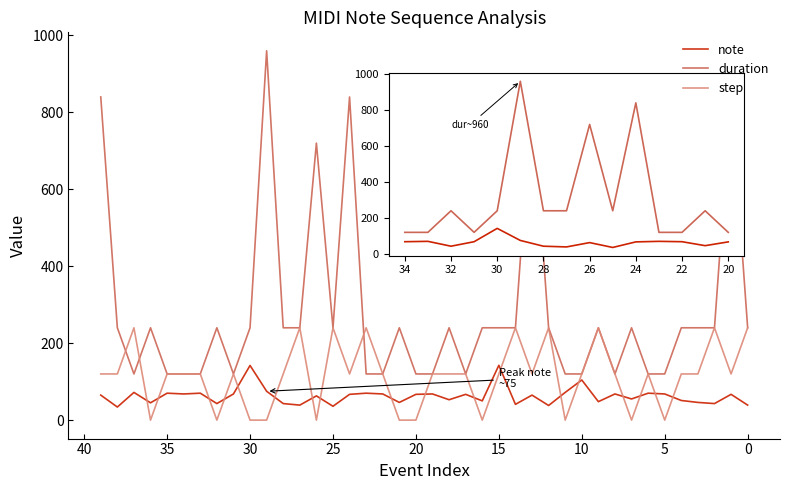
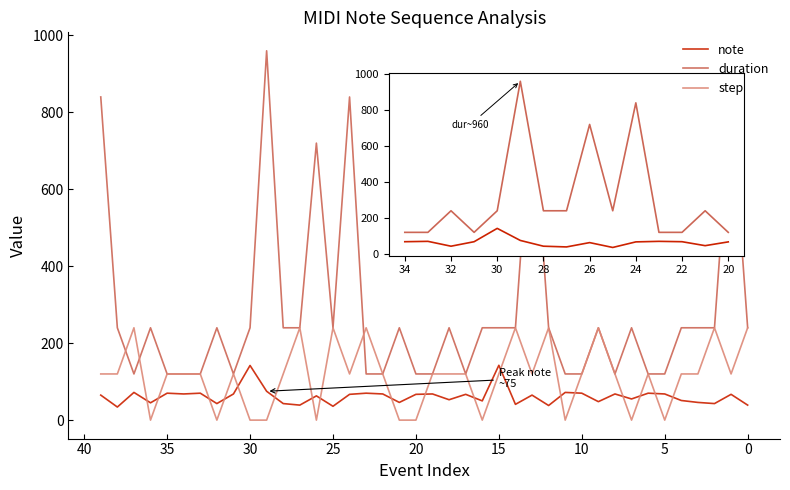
note, 10: 100 -> 70
